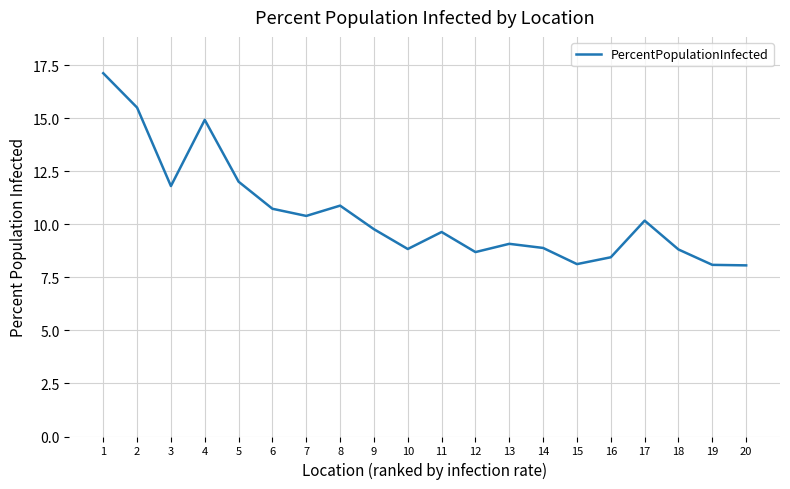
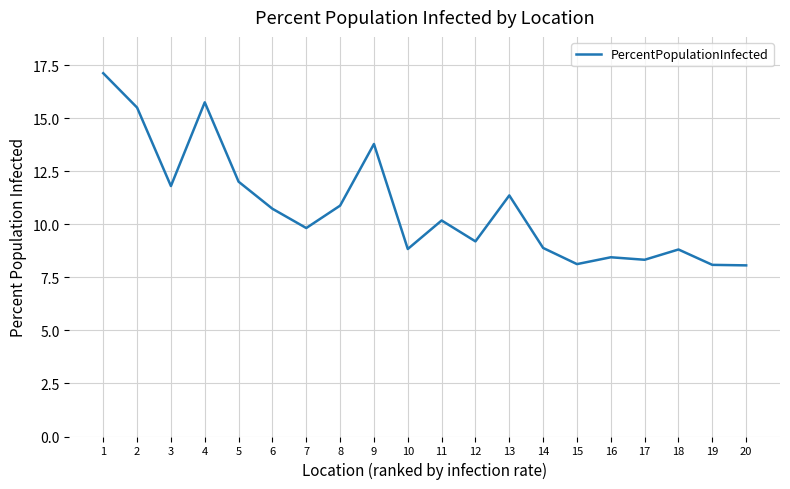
4: 14.9 -> 15.8
7: 10.4 -> 9.8
9: 9.8 -> 13.8
11: 9.6 -> 10.2
12: 8.7 -> 9.2
13: 9.1 -> 11.4
17: 10.2 -> 8.3
